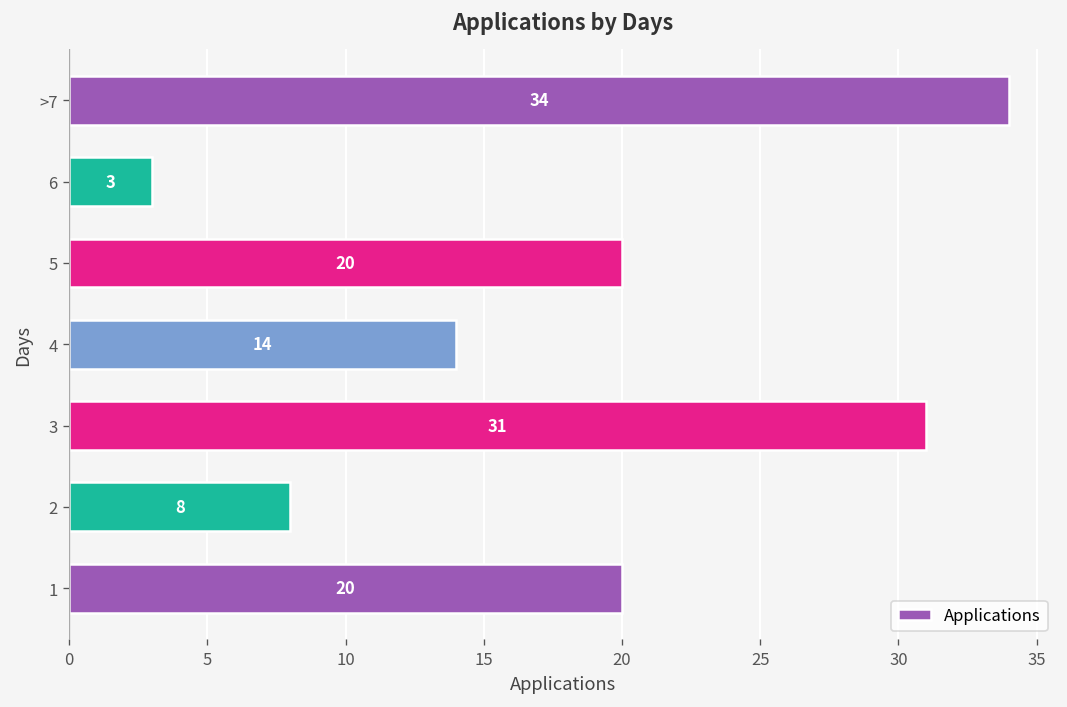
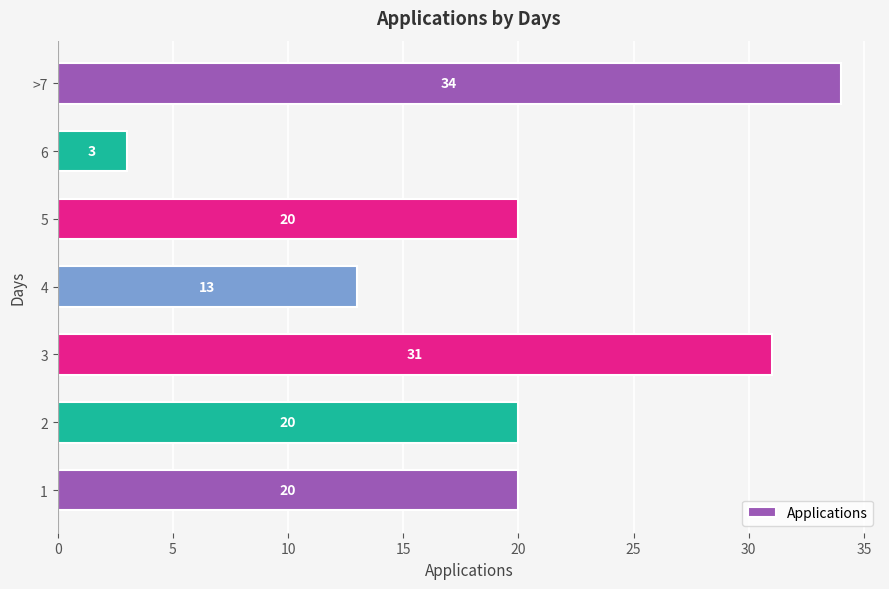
4: 14 -> 13
2: 8 -> 20
